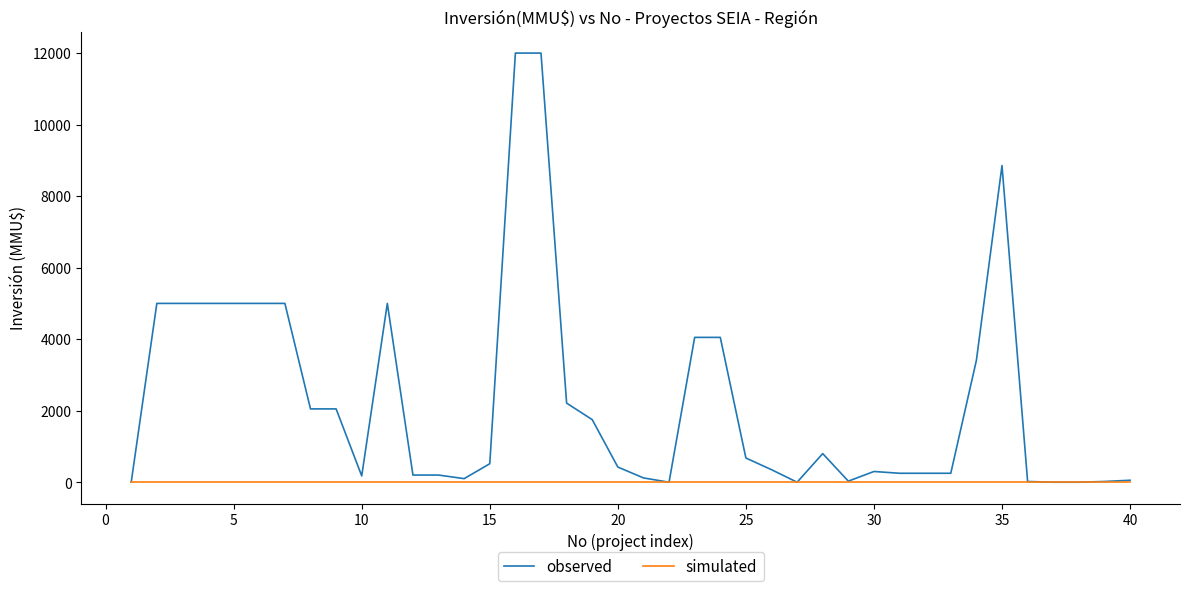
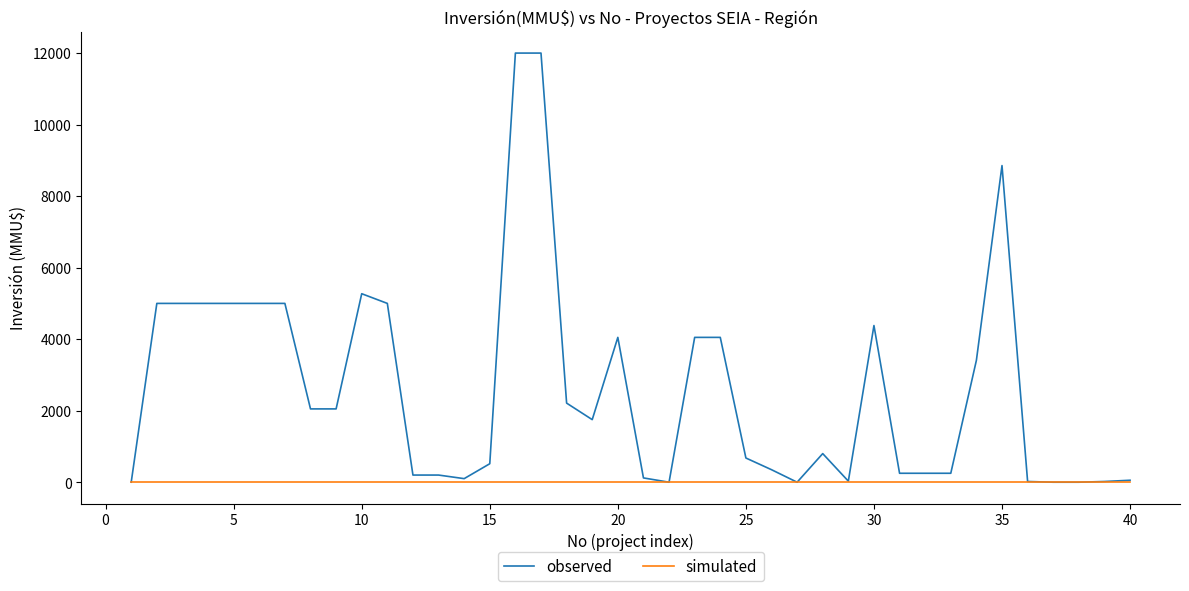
observed, 10: 200 -> 5300
observed, 20: 400 -> 4100
observed, 30: 300 -> 4400
